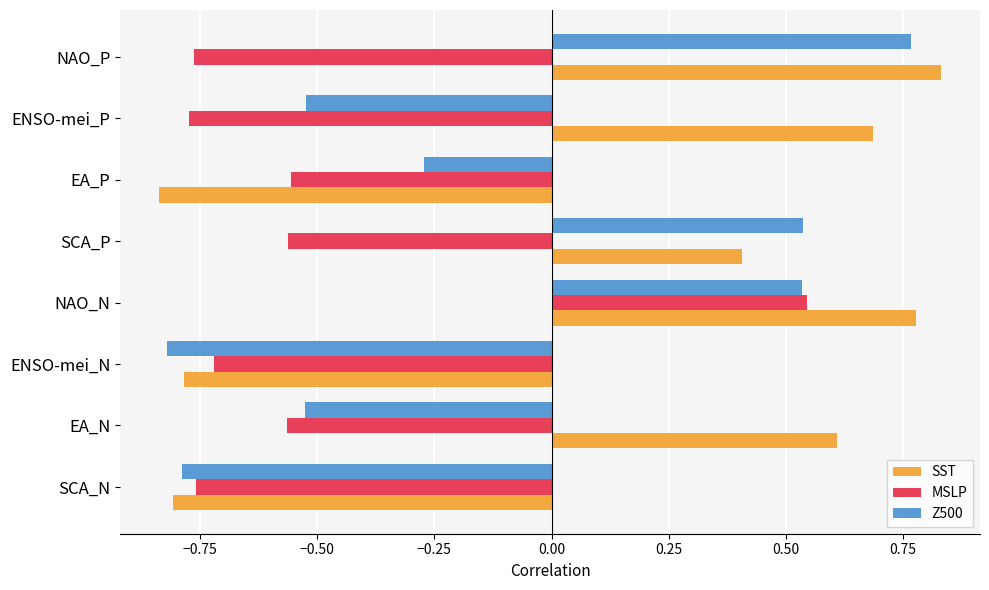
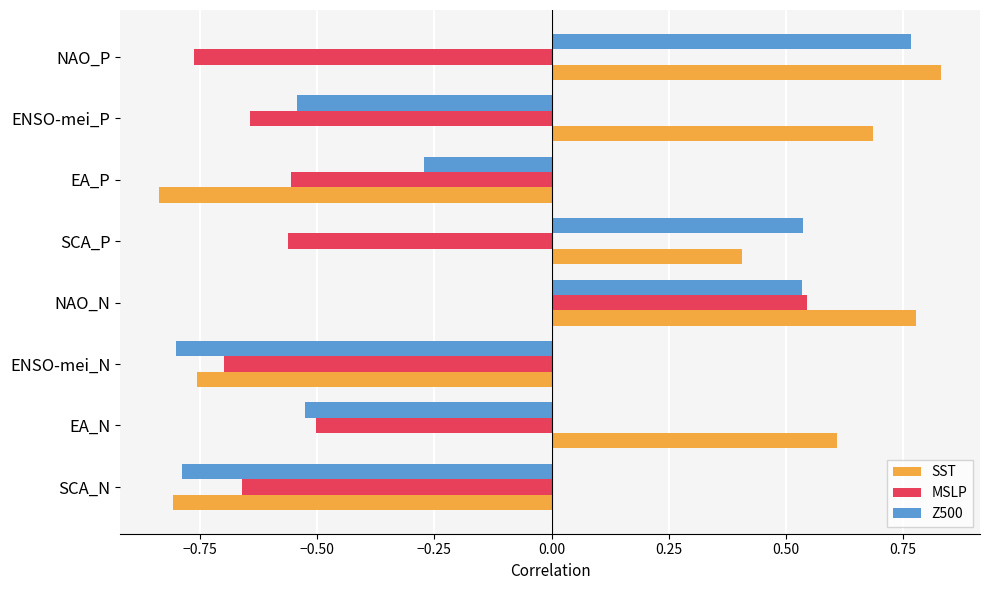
Z500, ENSO-mei_P: -0.52 -> -0.54
MSLP, ENSO-mei_P: -0.77 -> -0.64
Z500, ENSO-mei_N: -0.82 -> -0.80
MSLP, ENSO-mei_N: -0.72 -> -0.70
SST, ENSO-mei_N: -0.78 -> -0.76
MSLP, EA_N: -0.56 -> -0.50
MSLP, SCA_N: -0.76 -> -0.66
